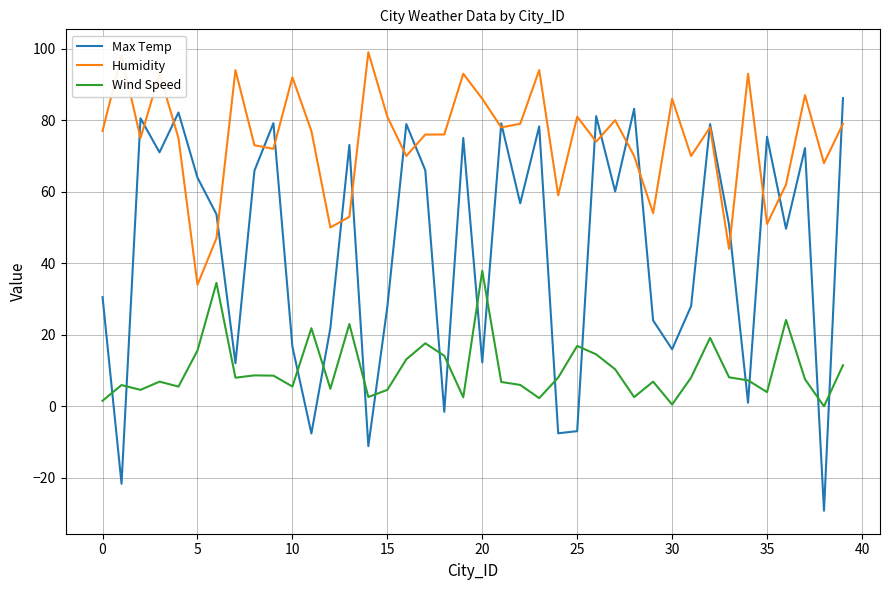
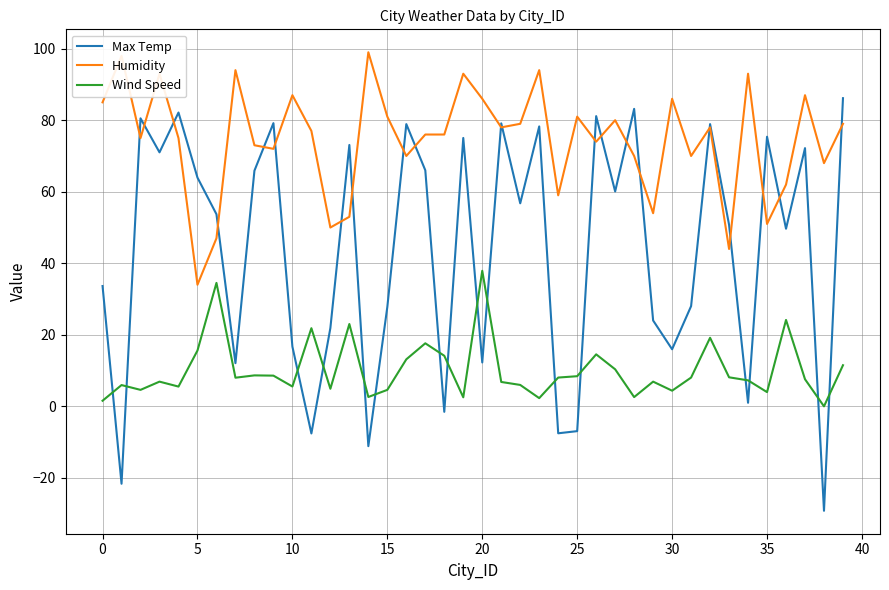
Max Temp, 0: 31 -> 34
Humidity, 0: 77 -> 85
Humidity, 10: 92 -> 87
Wind Speed, 25: 17 -> 8
Wind Speed, 30: 1 -> 4
